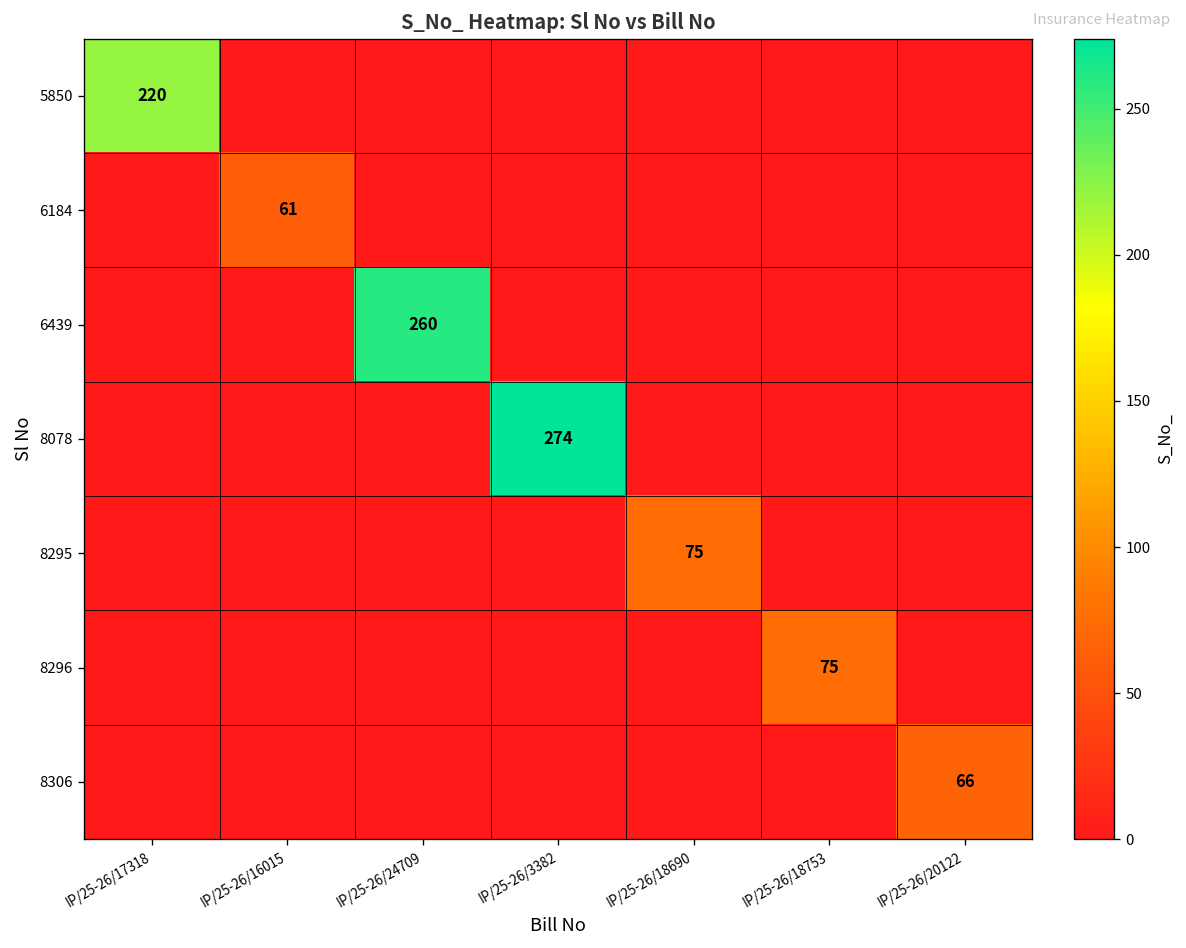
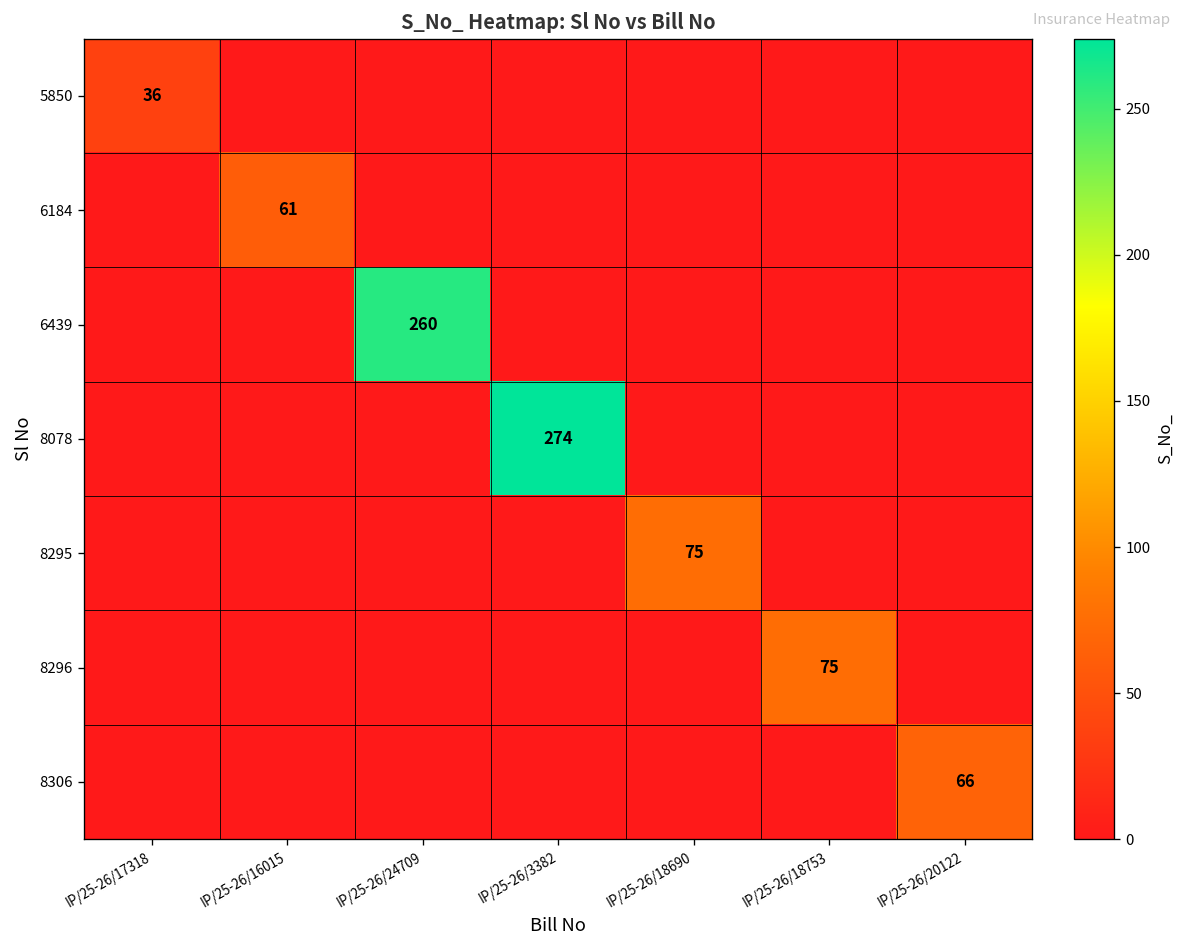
5850, IP/25-26/17318: 220 -> 36
